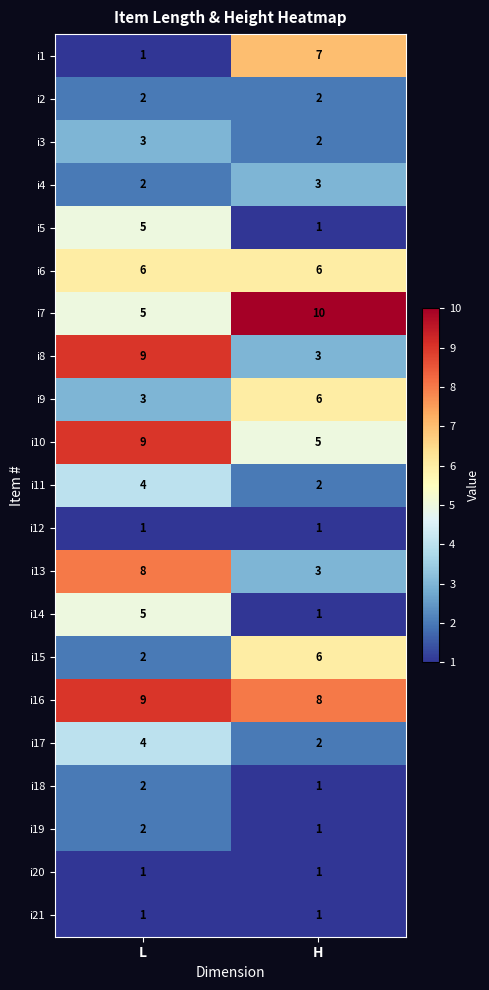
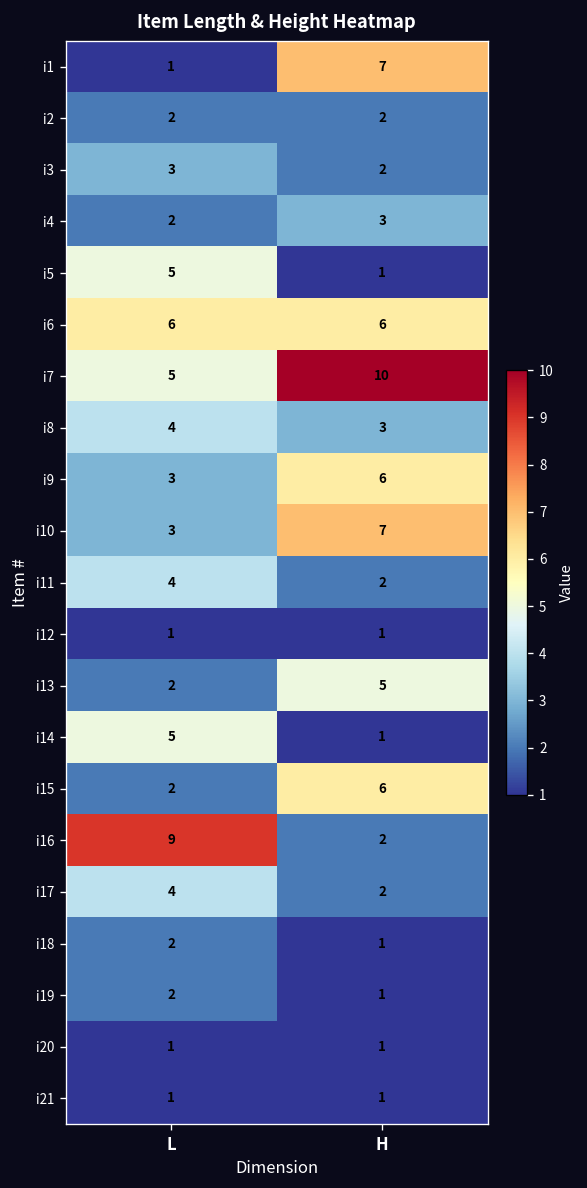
i8, L: 9 -> 4
i10, L: 9 -> 3
i10, H: 5 -> 7
i13, L: 8 -> 2
i13, H: 3 -> 5
i16, H: 8 -> 2
